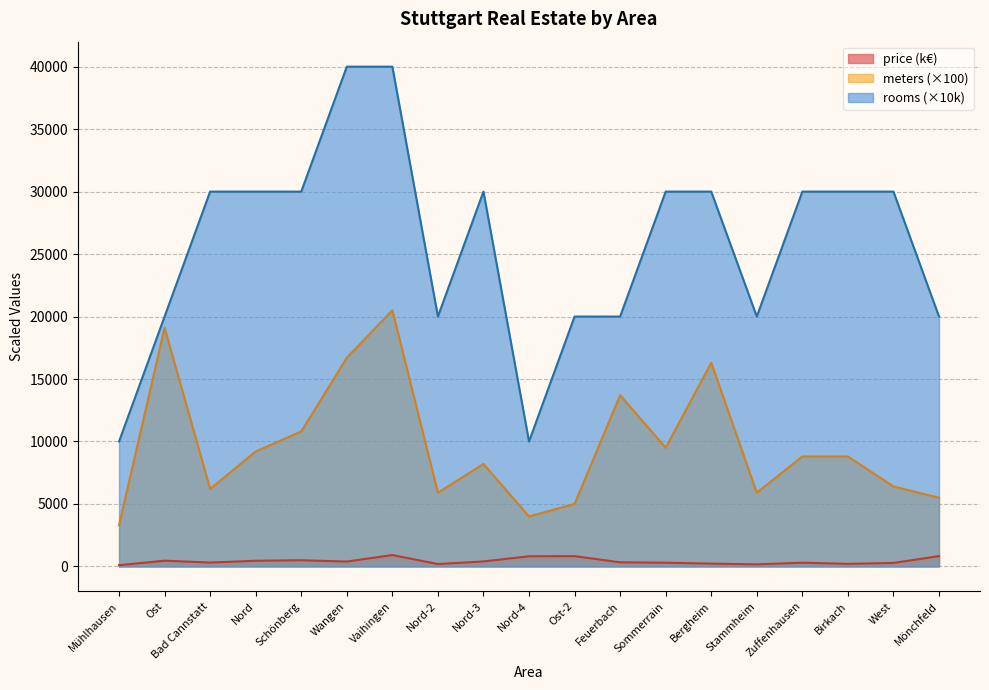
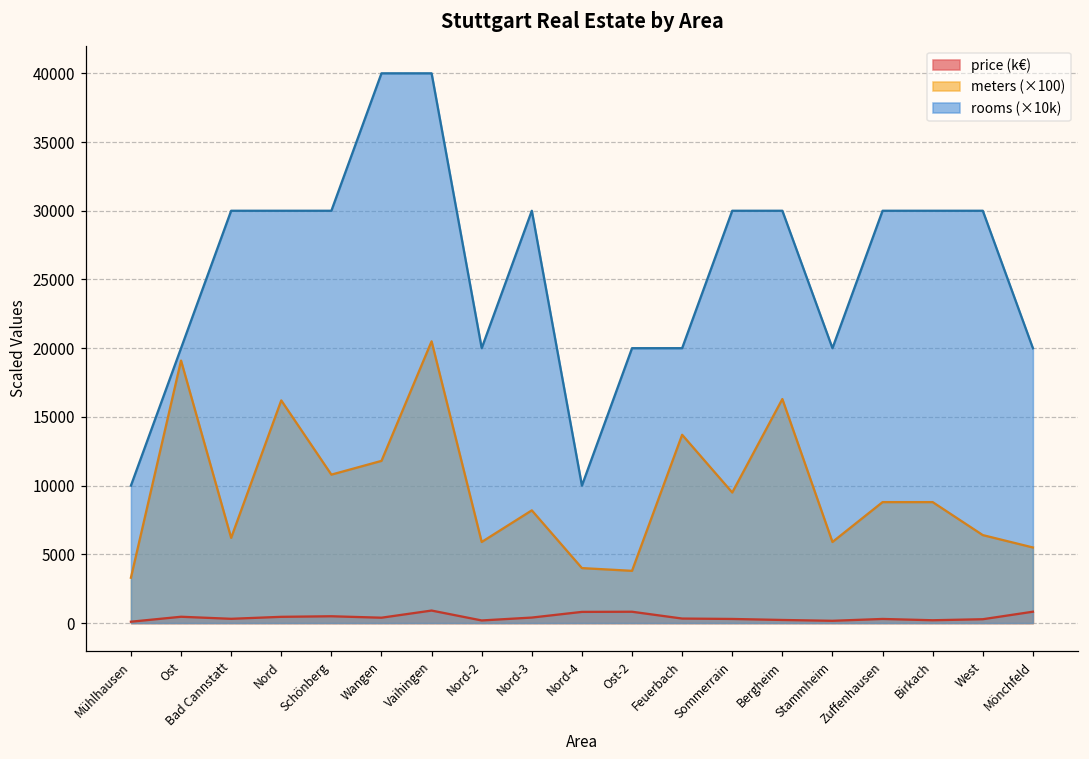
meters (×100), Nord: 9200 -> 16200
meters (×100), Wangen: 16700 -> 11800
meters (×100), Ost-2: 5000 -> 3800
